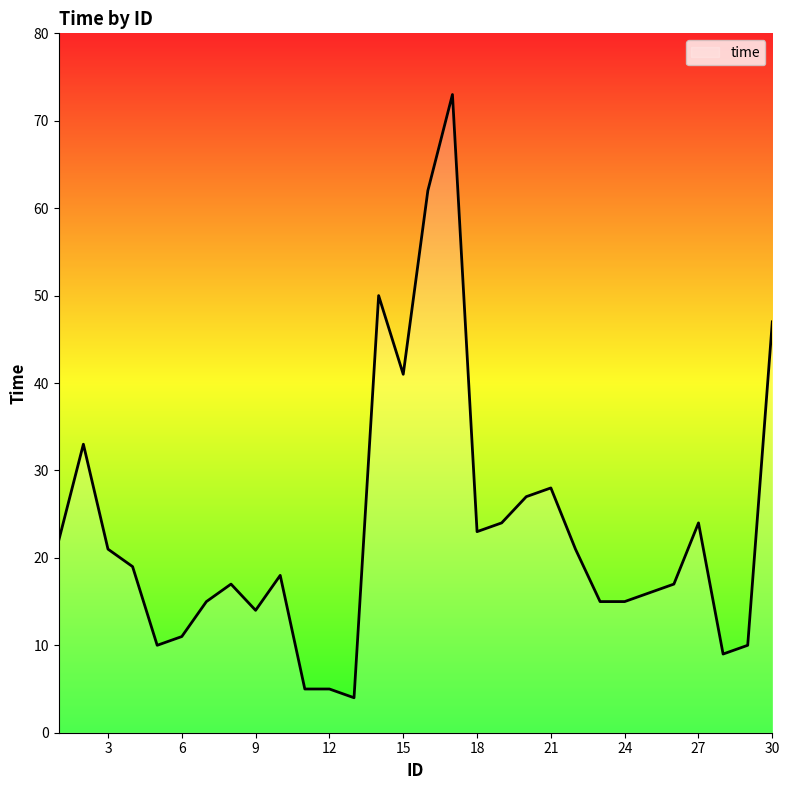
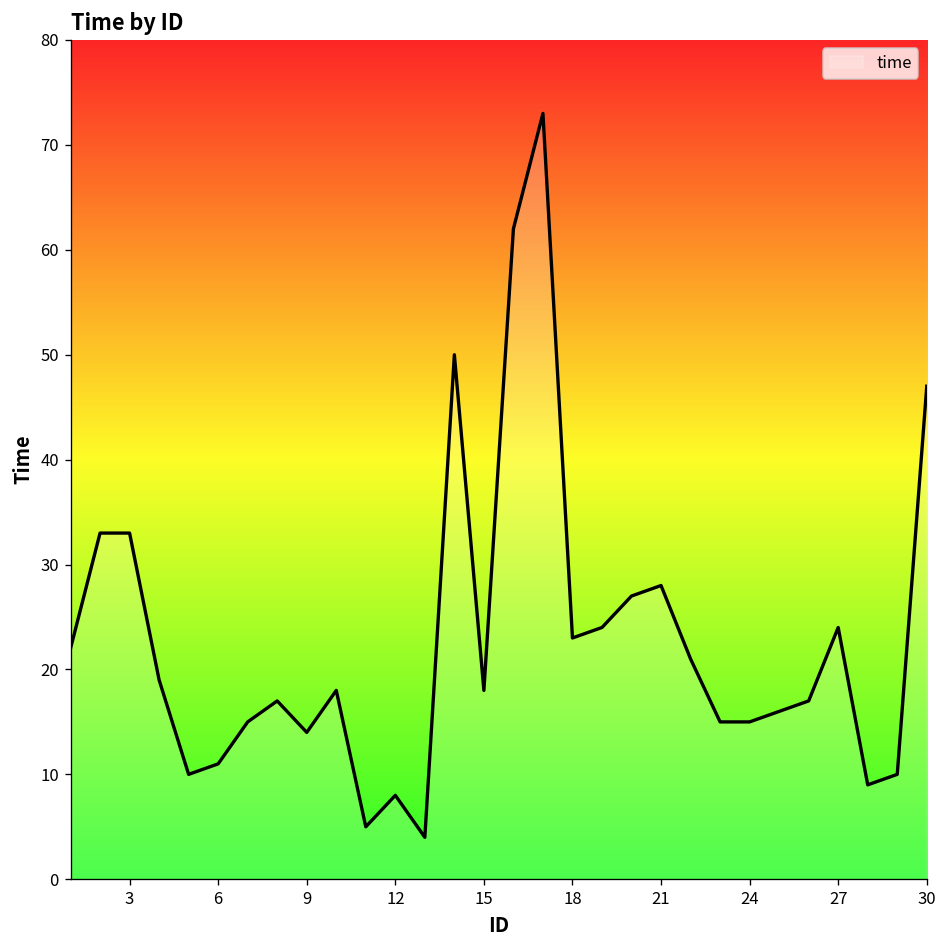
3: 21 -> 33
12: 5 -> 8
15: 41 -> 18
